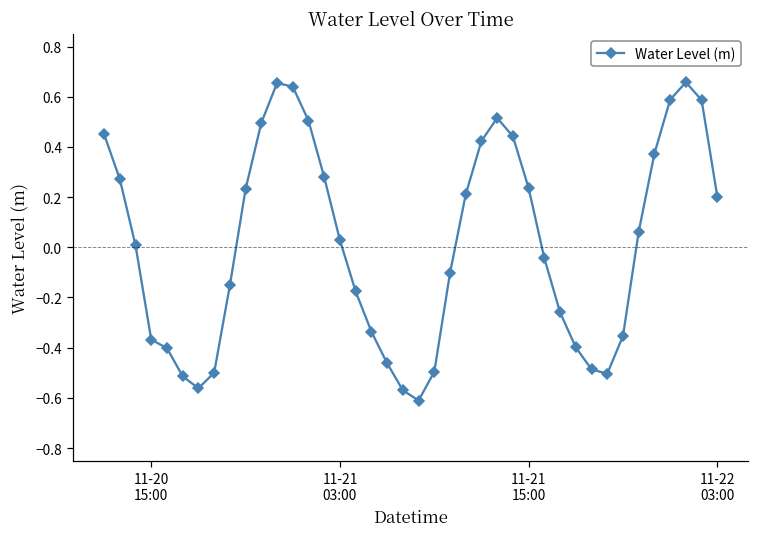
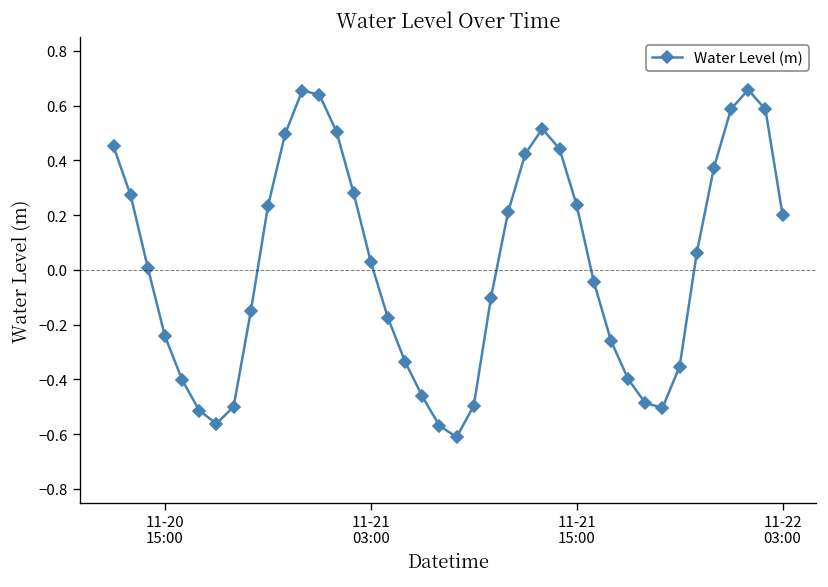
11-20 15:00: -0.37 -> -0.24
